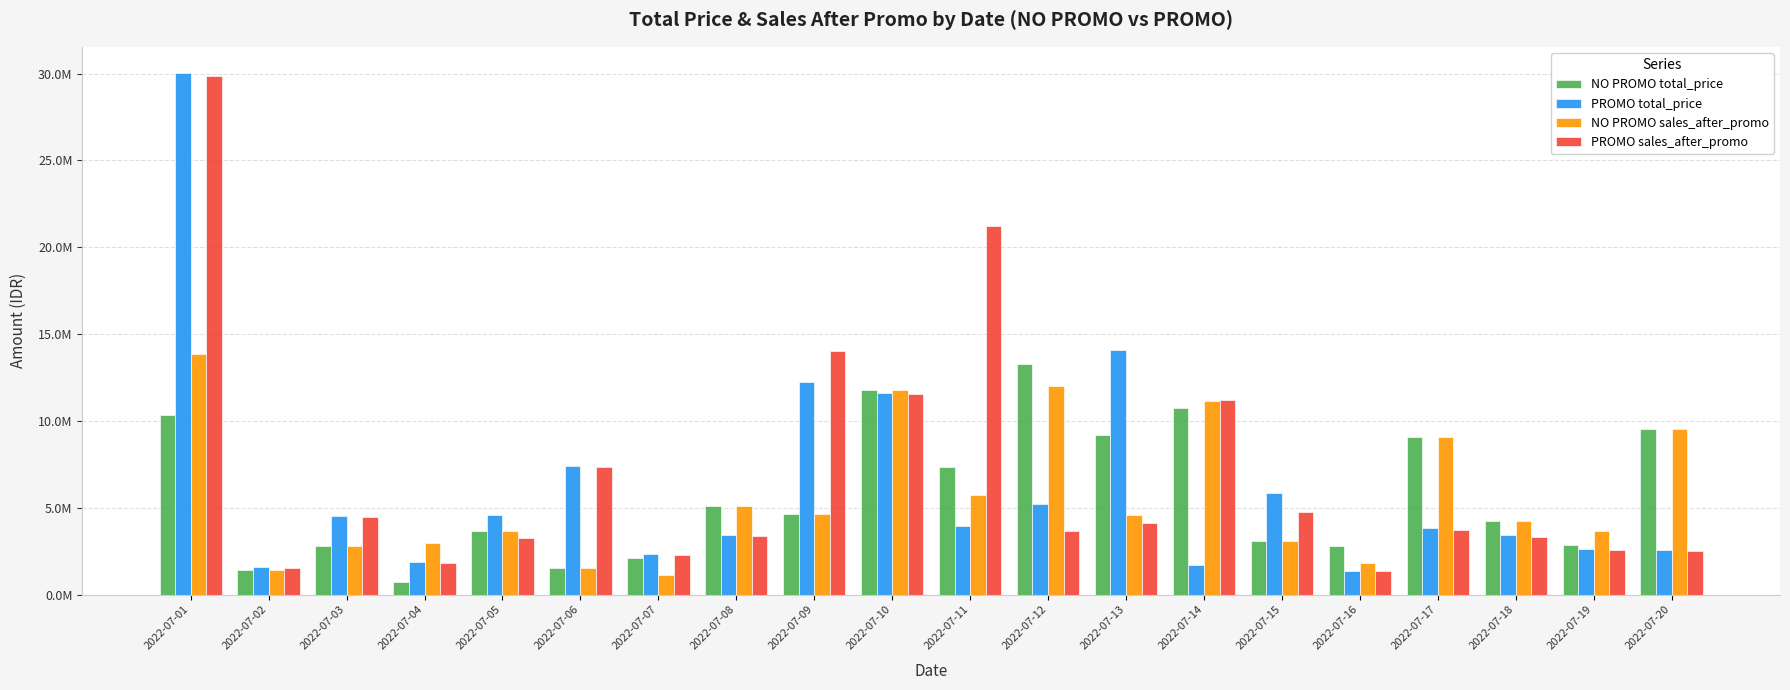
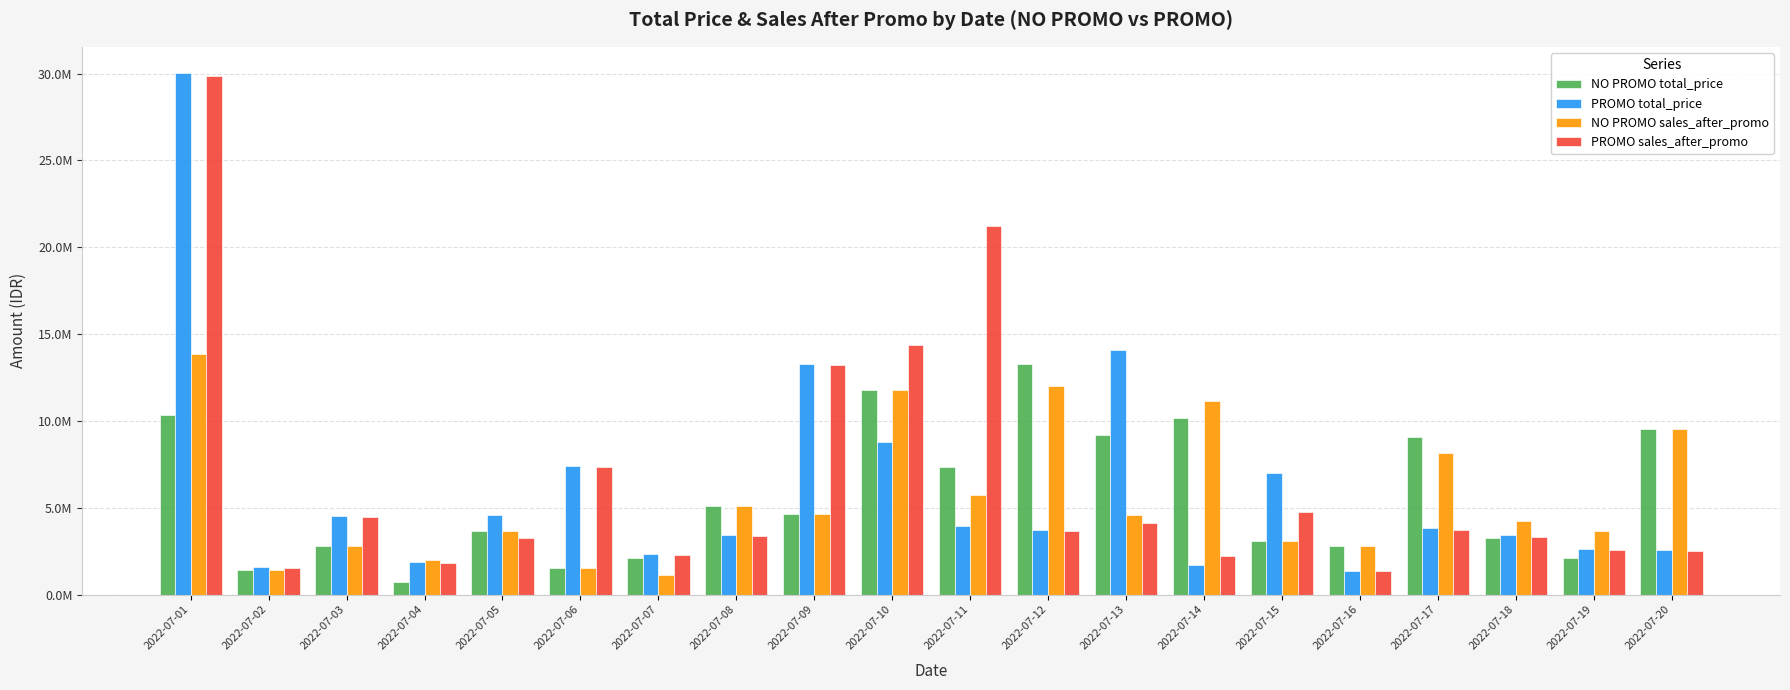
NO PROMO sales_after_promo, 2022-07-04: 3000000 -> 2000000
PROMO total_price, 2022-07-09: 12300000 -> 13300000
PROMO sales_after_promo, 2022-07-09: 14000000 -> 13200000
PROMO total_price, 2022-07-10: 11600000 -> 8800000
PROMO sales_after_promo, 2022-07-10: 11600000 -> 14400000
PROMO total_price, 2022-07-12: 5200000 -> 3700000
NO PROMO total_price, 2022-07-14: 10700000 -> 10100000
PROMO sales_after_promo, 2022-07-14: 11200000 -> 2200000
PROMO total_price, 2022-07-15: 5900000 -> 7000000
NO PROMO sales_after_promo, 2022-07-16: 1800000 -> 2800000
NO PROMO sales_after_promo, 2022-07-17: 9100000 -> 8200000
NO PROMO total_price, 2022-07-18: 4200000 -> 3200000
NO PROMO total_price, 2022-07-19: 2900000 -> 2100000
